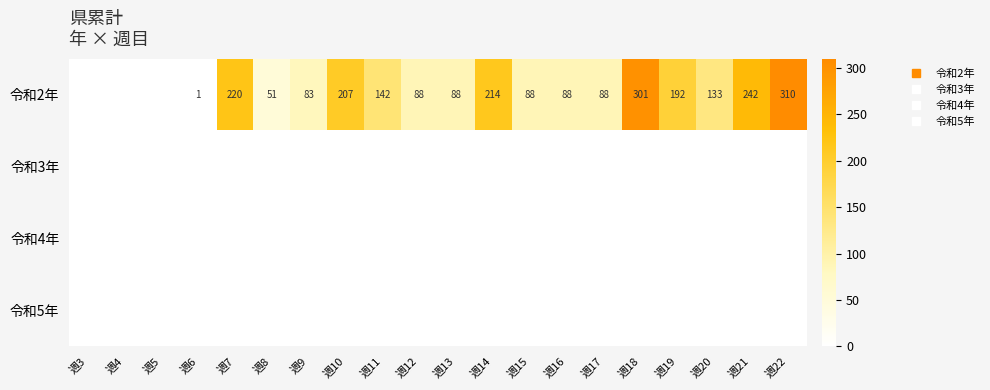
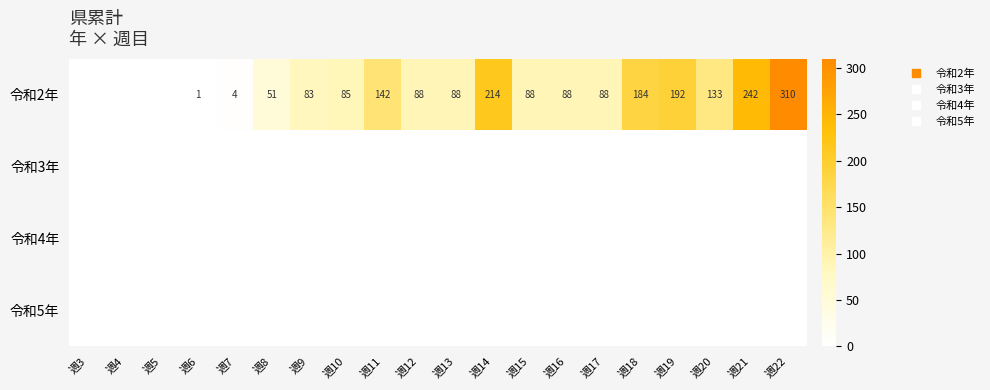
令和2年, 週7: 220 -> 4
令和2年, 週10: 207 -> 85
令和2年, 週18: 301 -> 184
